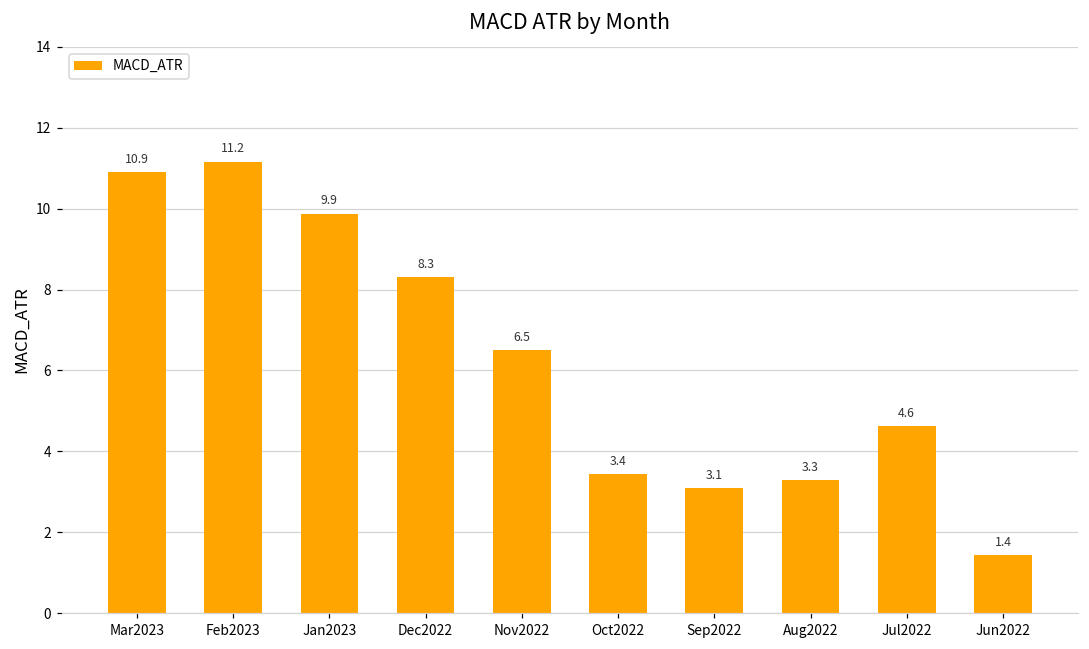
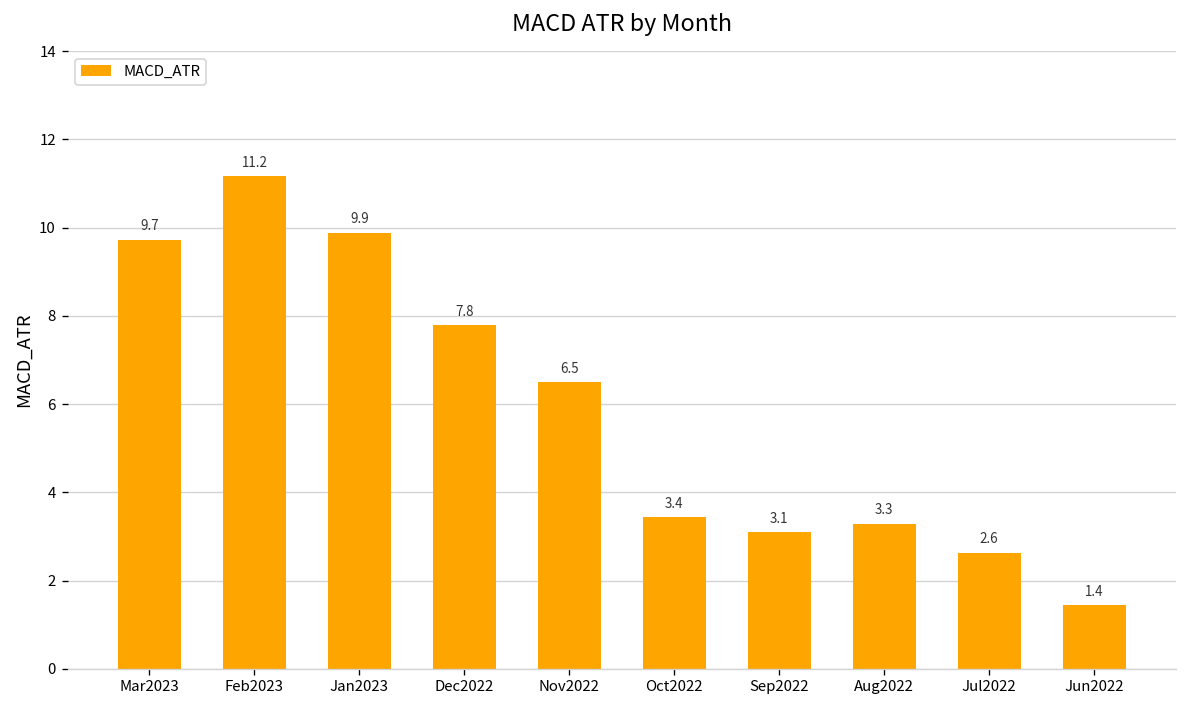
Mar2023: 10.9 -> 9.7
Dec2022: 8.3 -> 7.8
Jul2022: 4.6 -> 2.6
